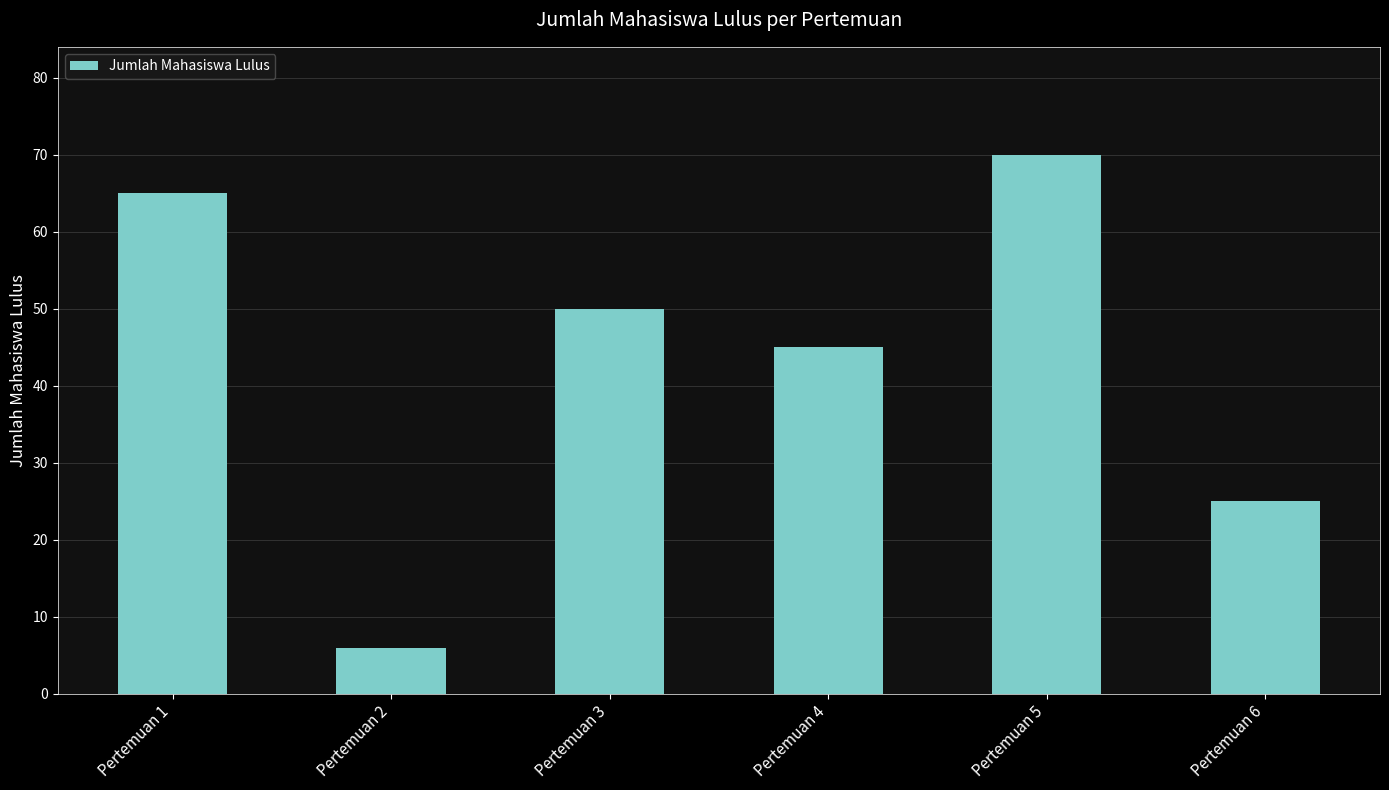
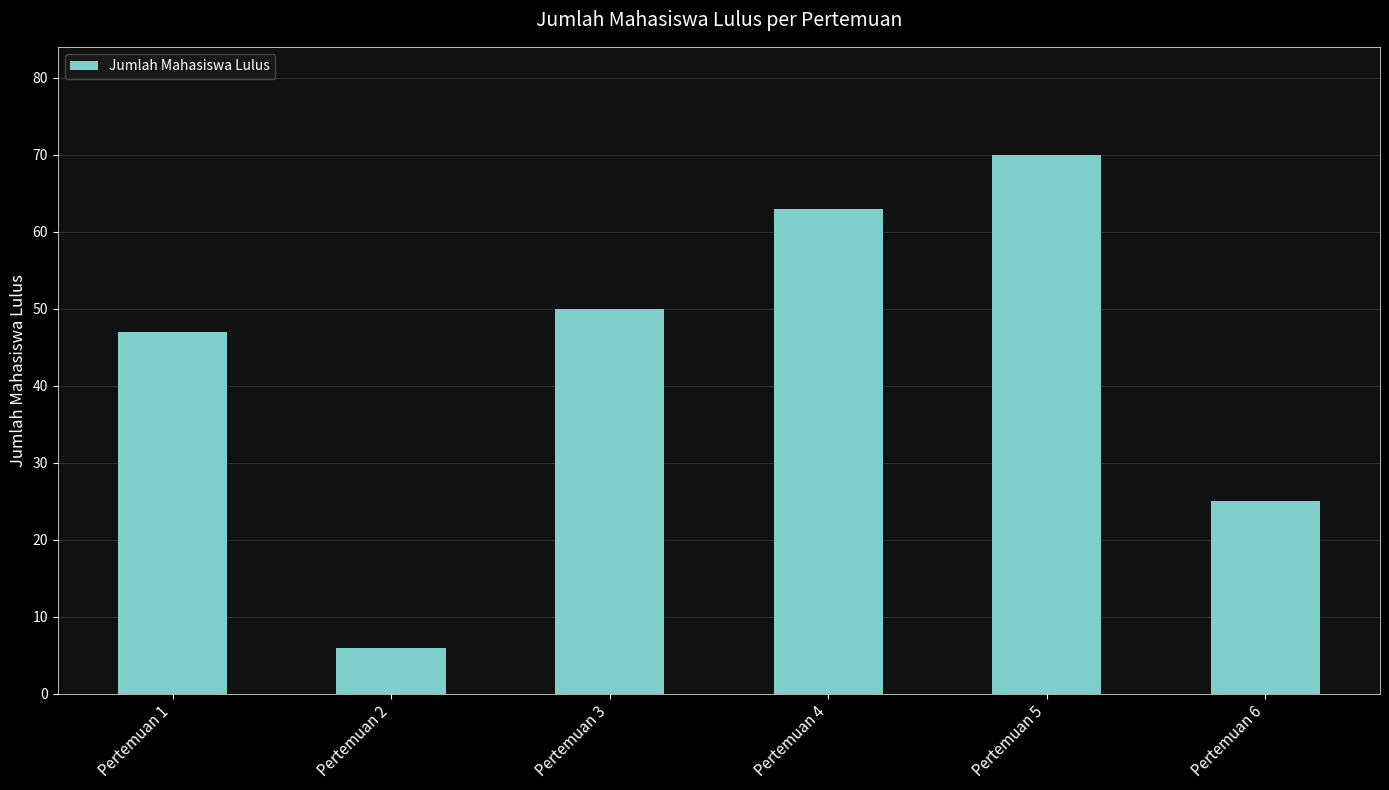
Pertemuan 1: 65 -> 47
Pertemuan 4: 45 -> 63
